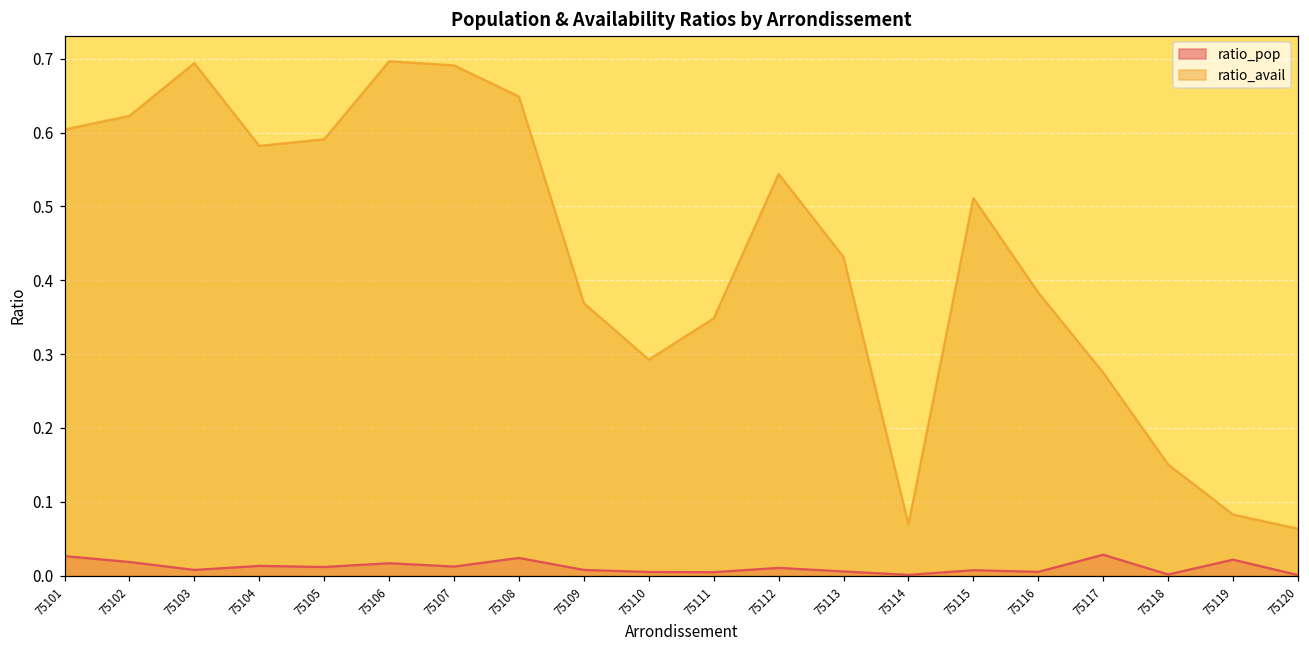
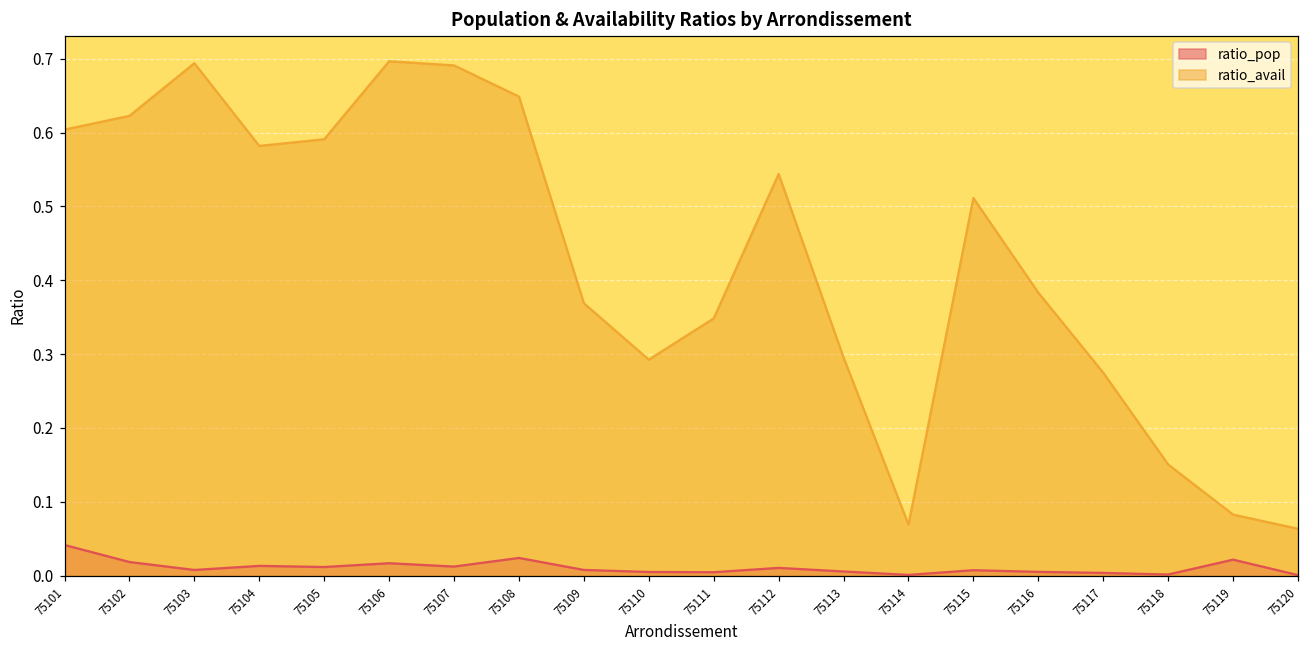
ratio_pop, 75101: 0.03 -> 0.04
ratio_avail, 75113: 0.43 -> 0.30
ratio_pop, 75117: 0.03 -> 0.00
